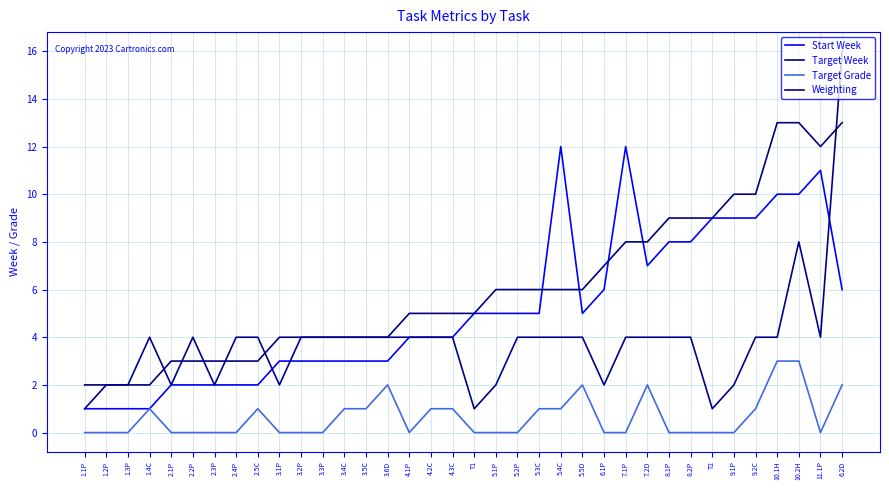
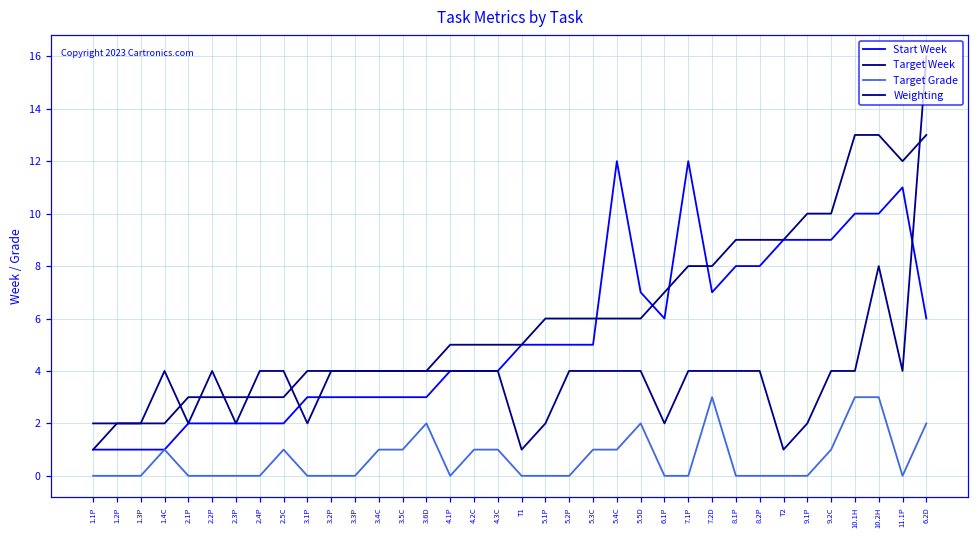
Start Week, 5.5D: 5 -> 7
Target Grade, 7.2D: 2 -> 3
